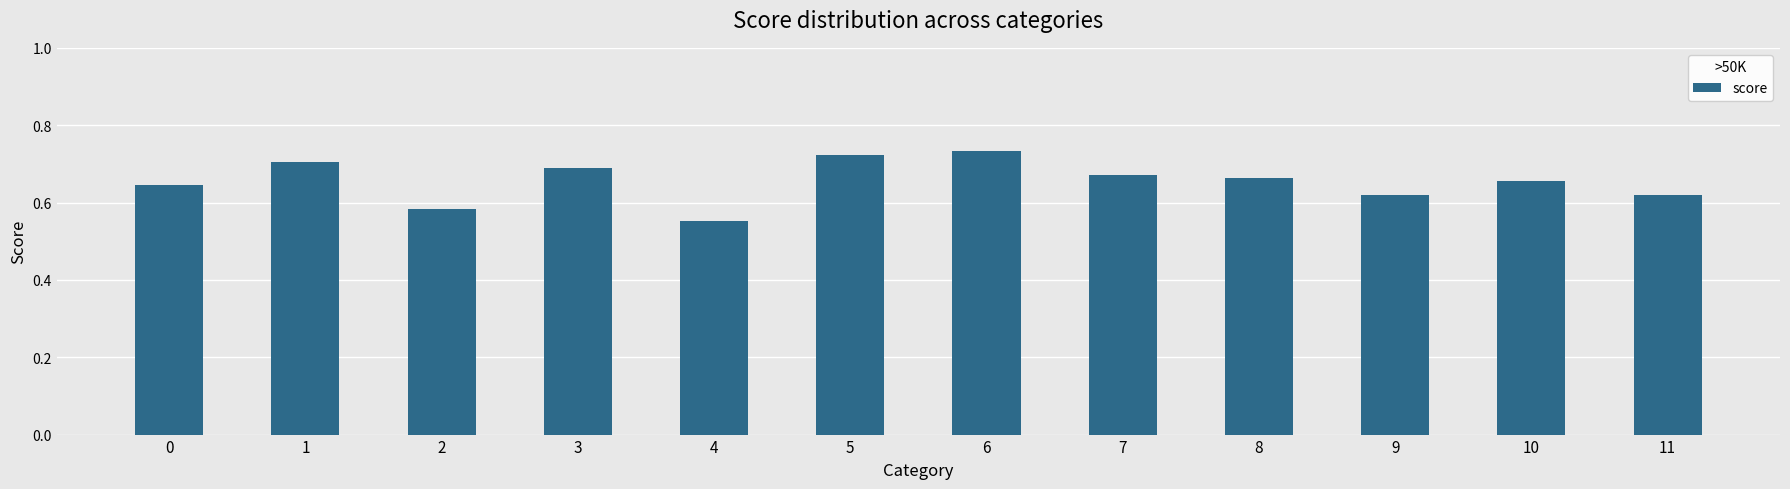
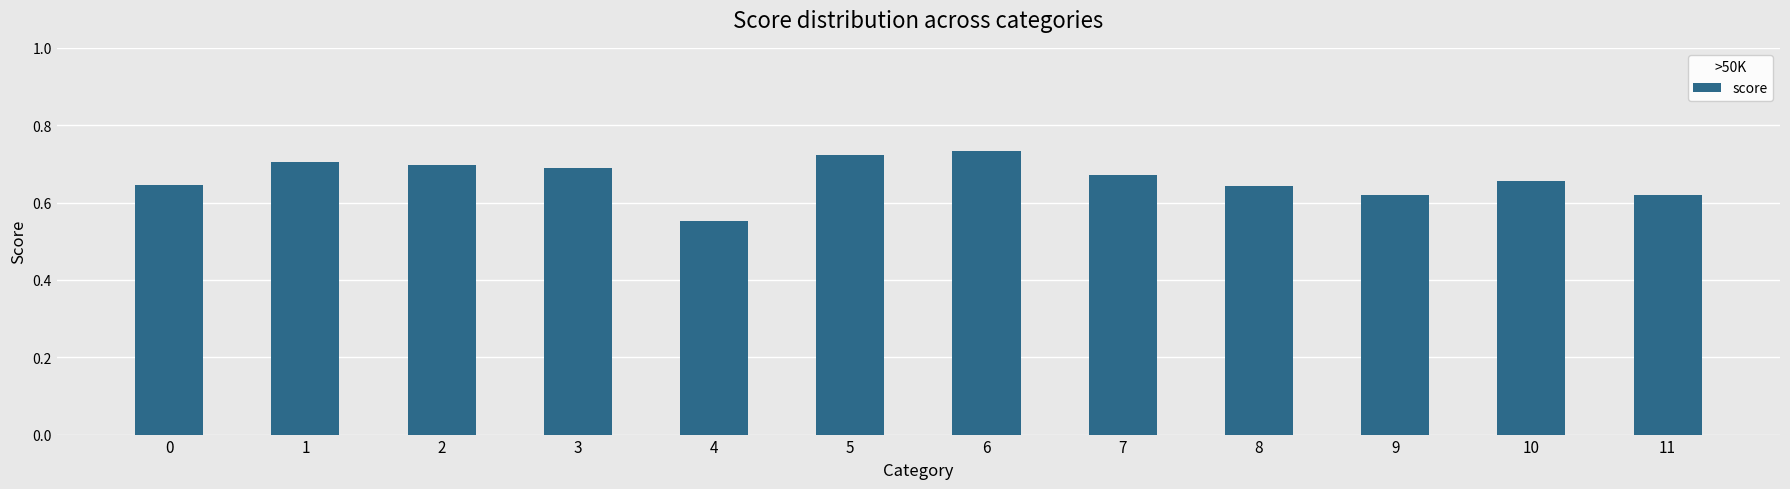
2: 0.58 -> 0.70
8: 0.66 -> 0.64
